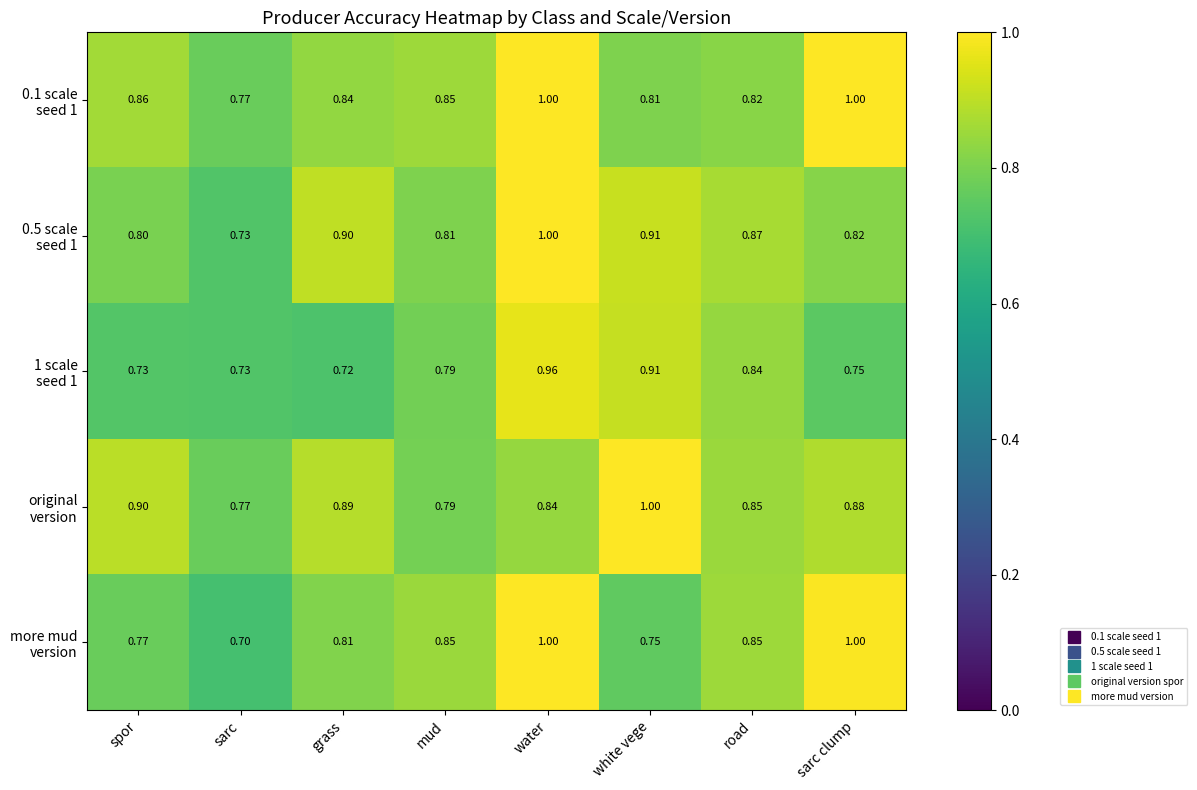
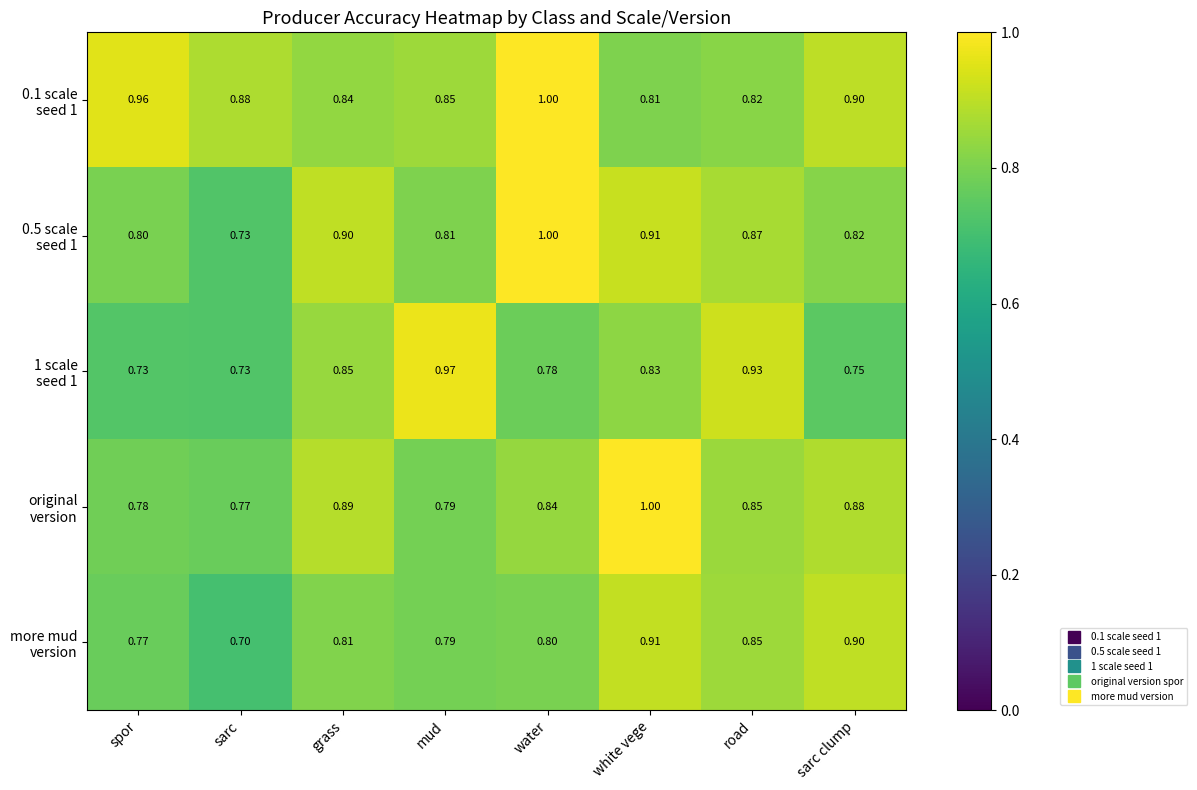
0.1 scale seed 1, spor: 0.86 -> 0.96
0.1 scale seed 1, sarc: 0.77 -> 0.88
0.1 scale seed 1, sarc clump: 1.00 -> 0.90
1 scale seed 1, grass: 0.72 -> 0.85
1 scale seed 1, mud: 0.79 -> 0.97
1 scale seed 1, water: 0.96 -> 0.78
1 scale seed 1, white vege: 0.91 -> 0.83
1 scale seed 1, road: 0.84 -> 0.93
original version, spor: 0.90 -> 0.78
more mud version, mud: 0.85 -> 0.79
more mud version, water: 1.00 -> 0.80
more mud version, white vege: 0.75 -> 0.91
more mud version, sarc clump: 1.00 -> 0.90
